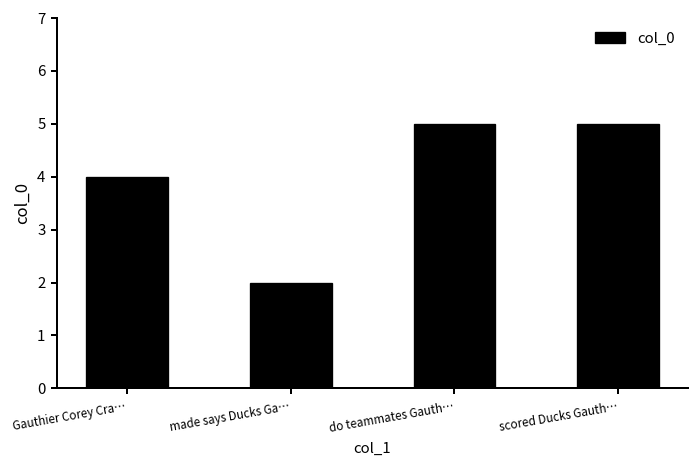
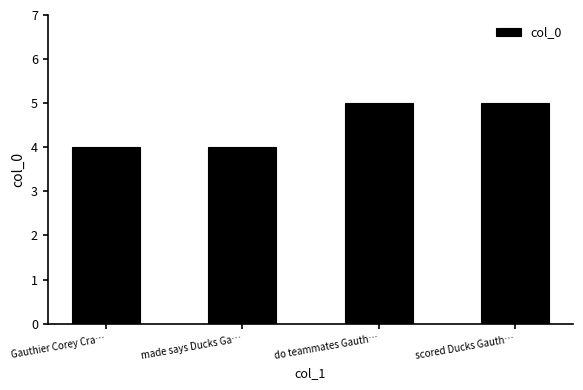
made says Ducks Ga…: 2 -> 4
